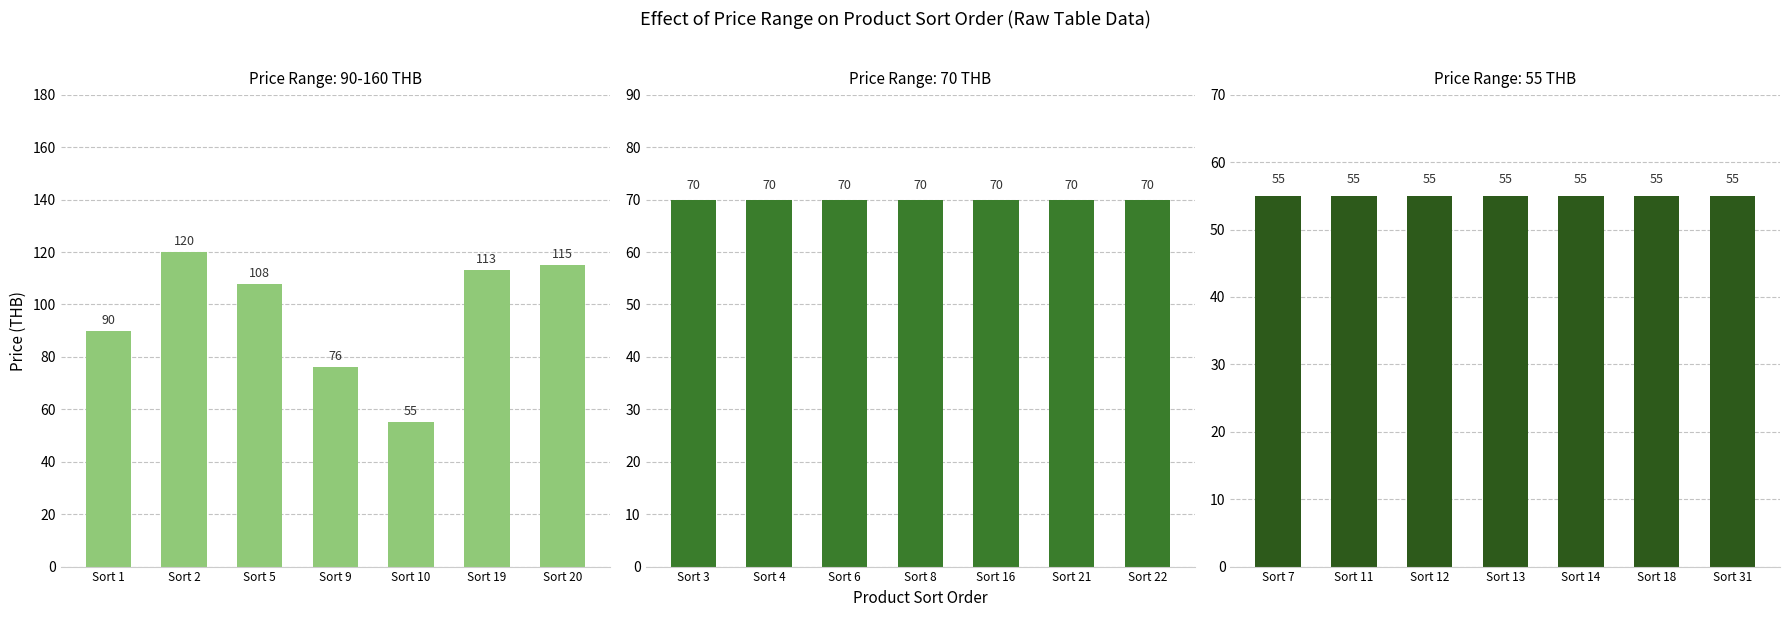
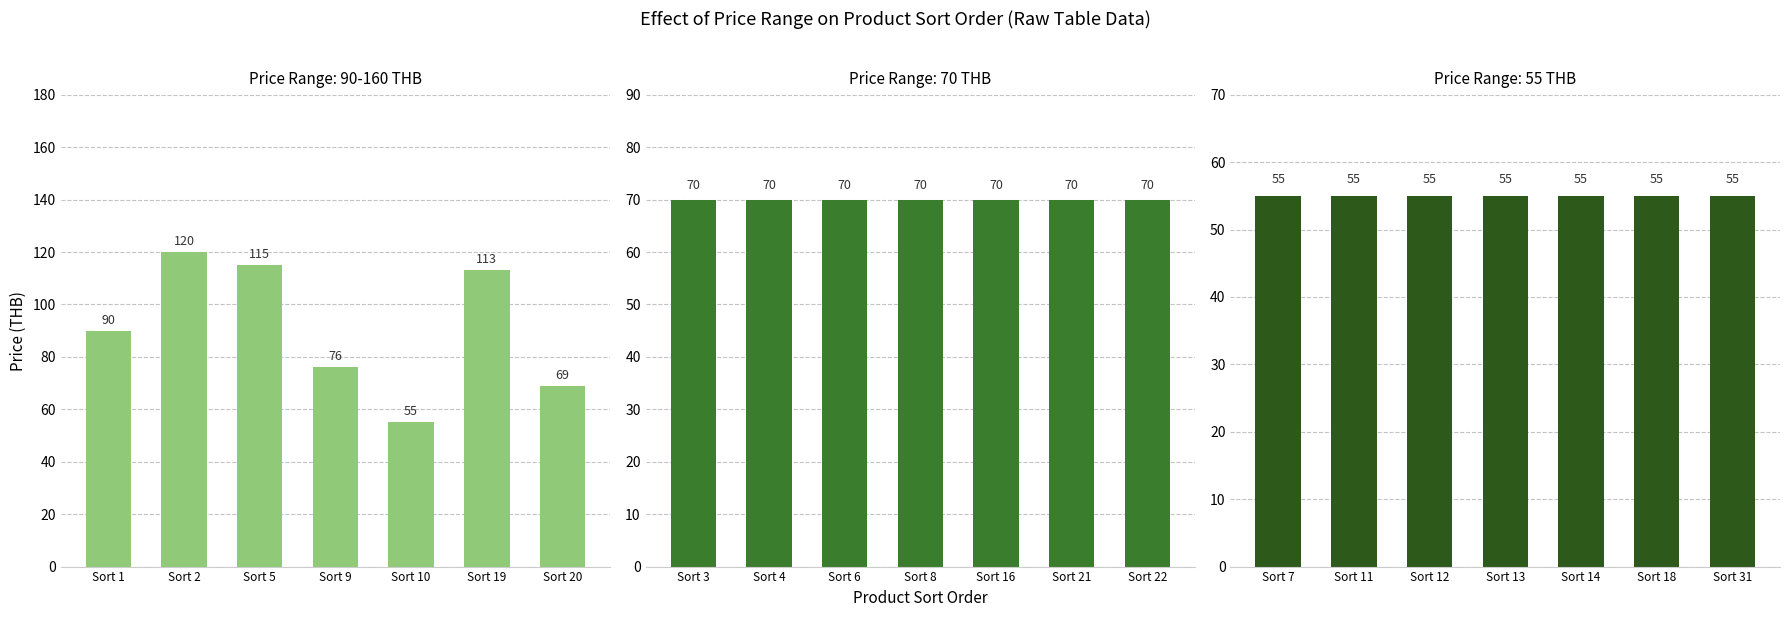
Price Range: 90-160 THB, Sort 5: 108 -> 115
Price Range: 90-160 THB, Sort 20: 115 -> 69
